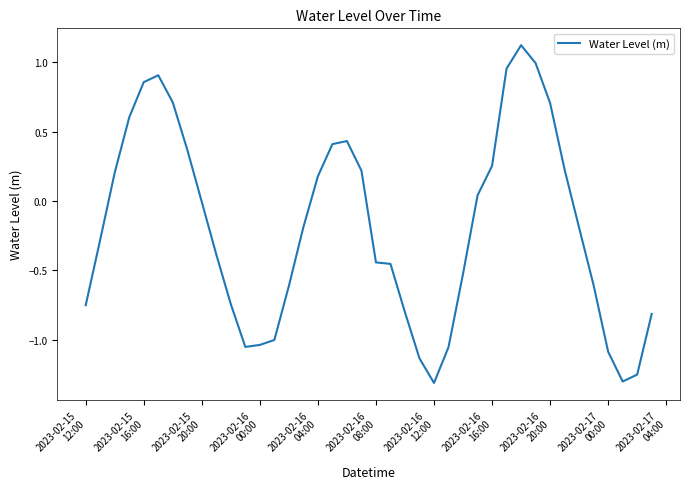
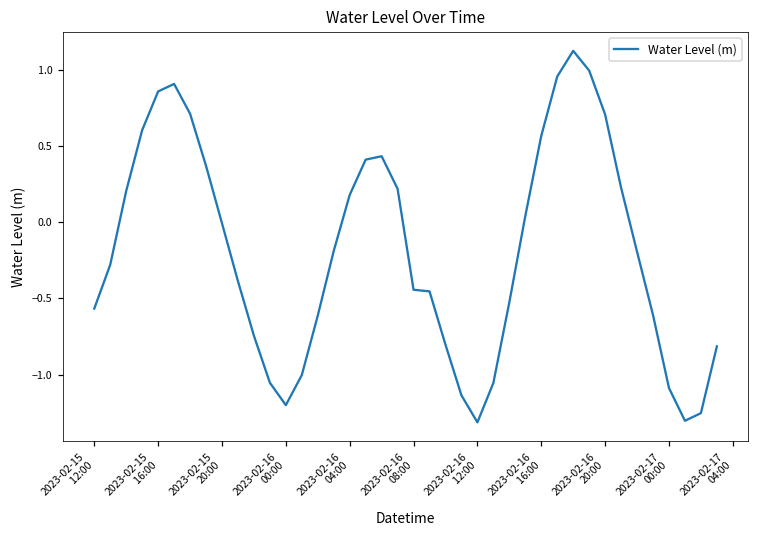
2023-02-15 12:00: -0.75 -> -0.57
2023-02-16 00:00: -1.04 -> -1.20
2023-02-16 16:00: 0.25 -> 0.57
